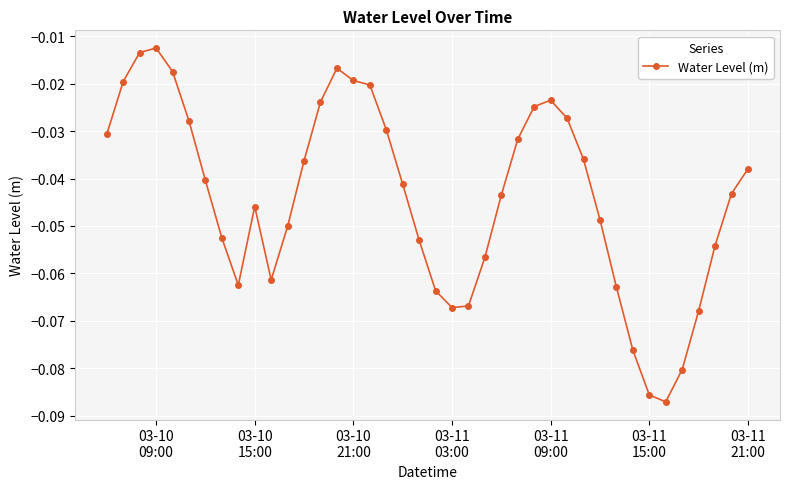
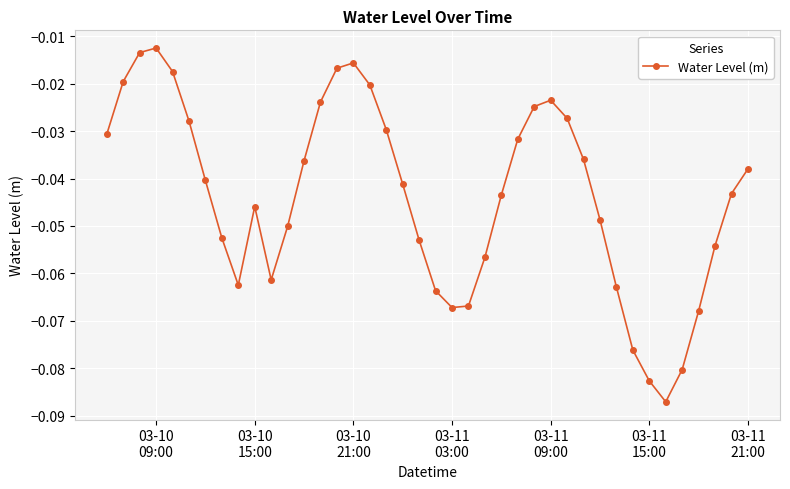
03-10 21:00: -0.019 -> -0.016
03-11 15:00: -0.086 -> -0.083
